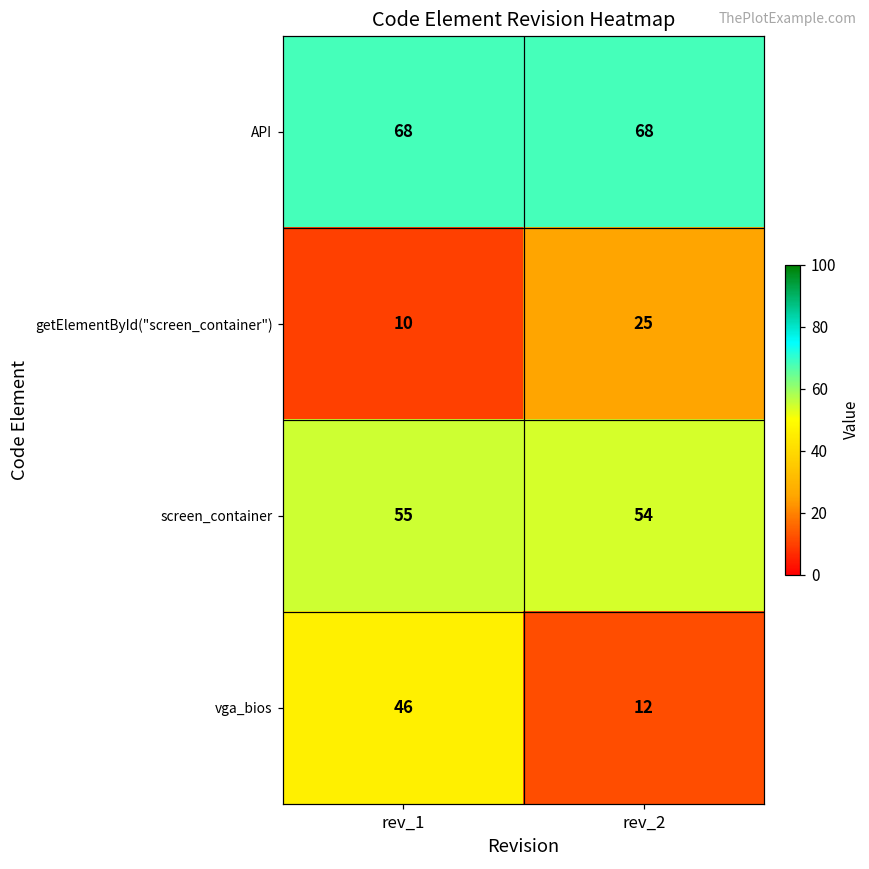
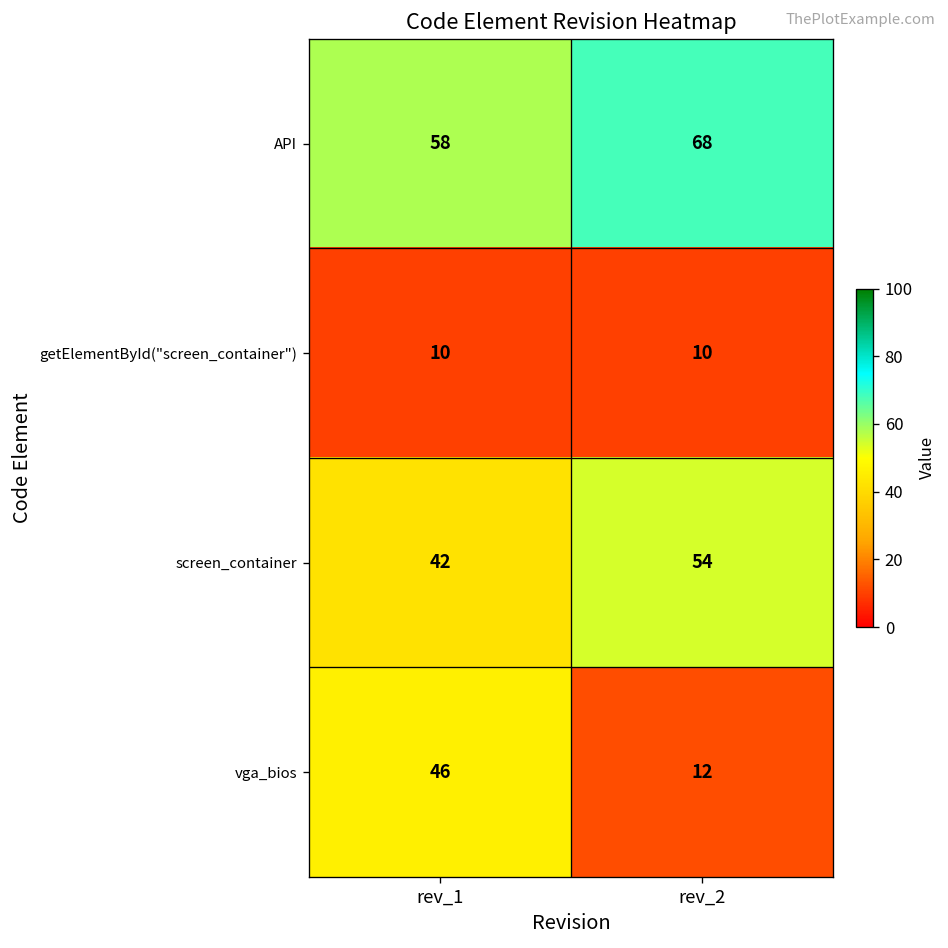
API, rev_1: 68 -> 58
getElementById("screen_container"), rev_2: 25 -> 10
screen_container, rev_1: 55 -> 42
